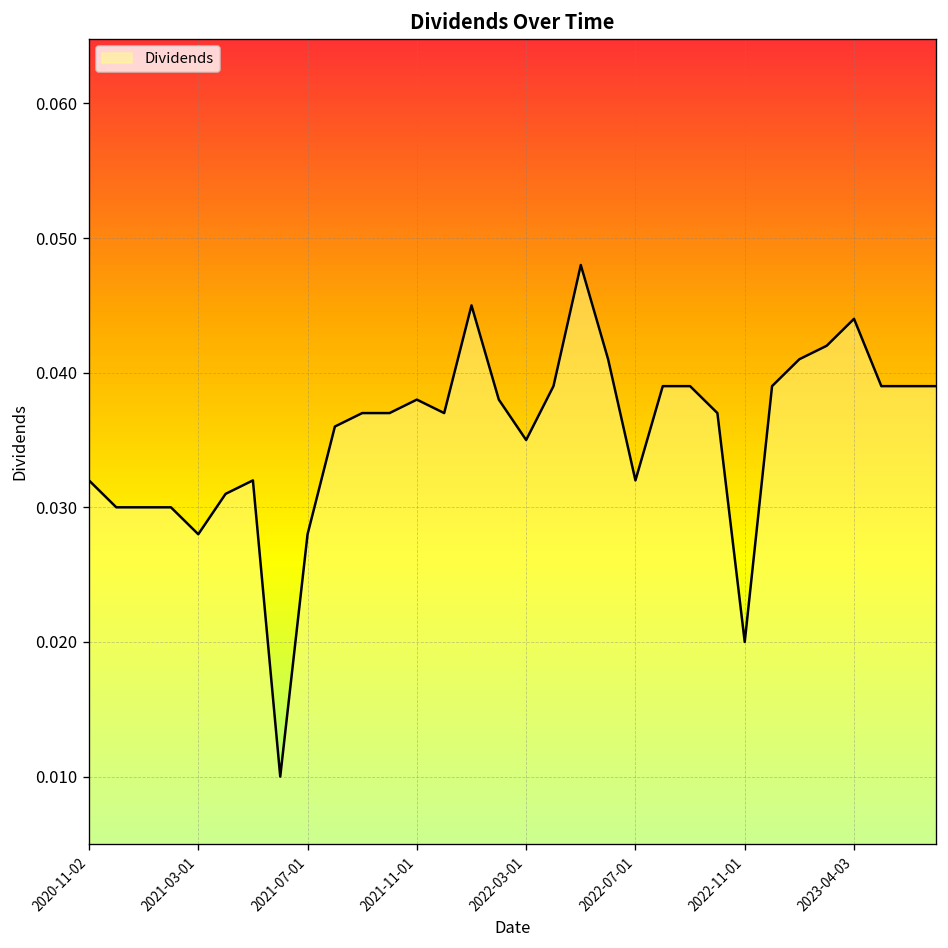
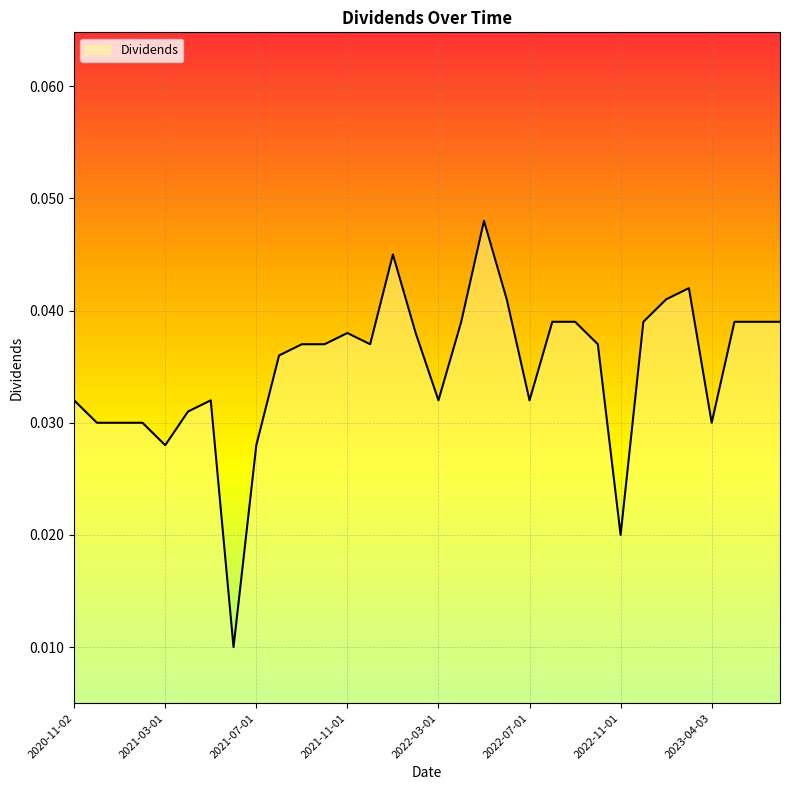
2022-03-01: 0.035 -> 0.032
2023-04-03: 0.044 -> 0.030
